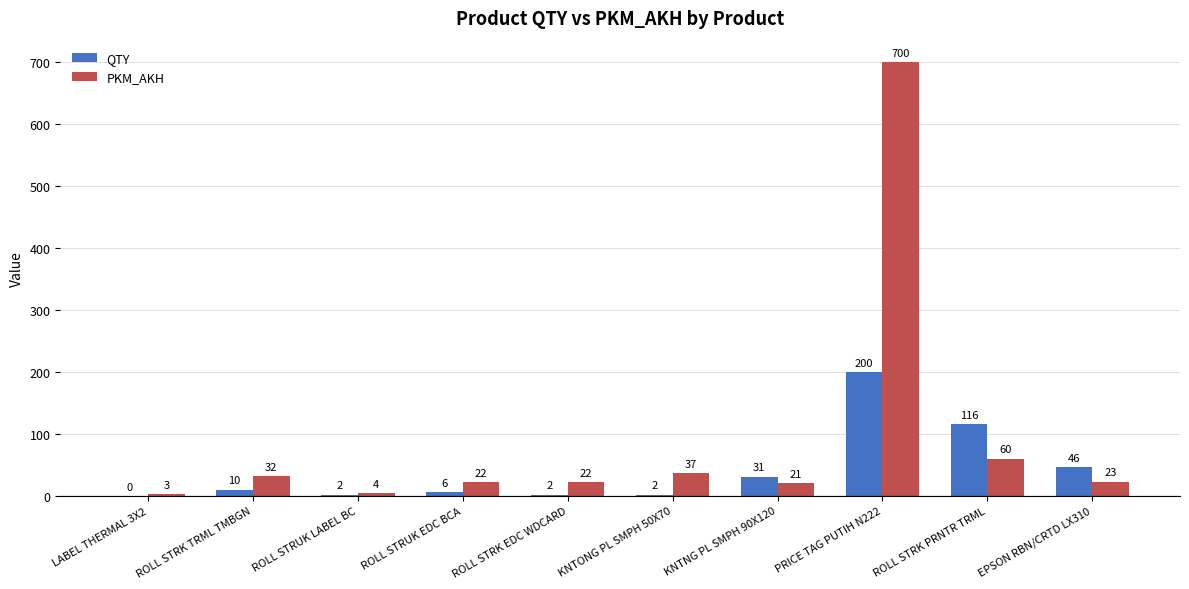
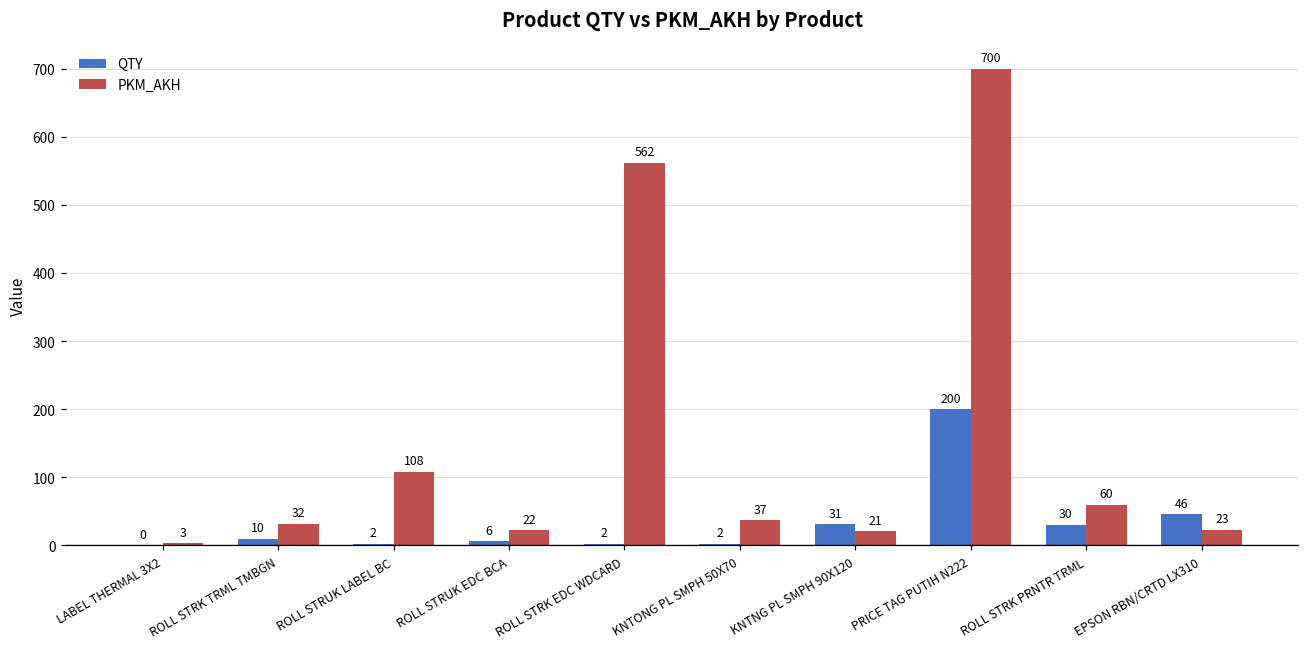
PKM_AKH, ROLL STRUK LABEL BC: 4 -> 108
PKM_AKH, ROLL STRK EDC WDCARD: 22 -> 562
QTY, ROLL STRK PRNTR TRML: 116 -> 30
